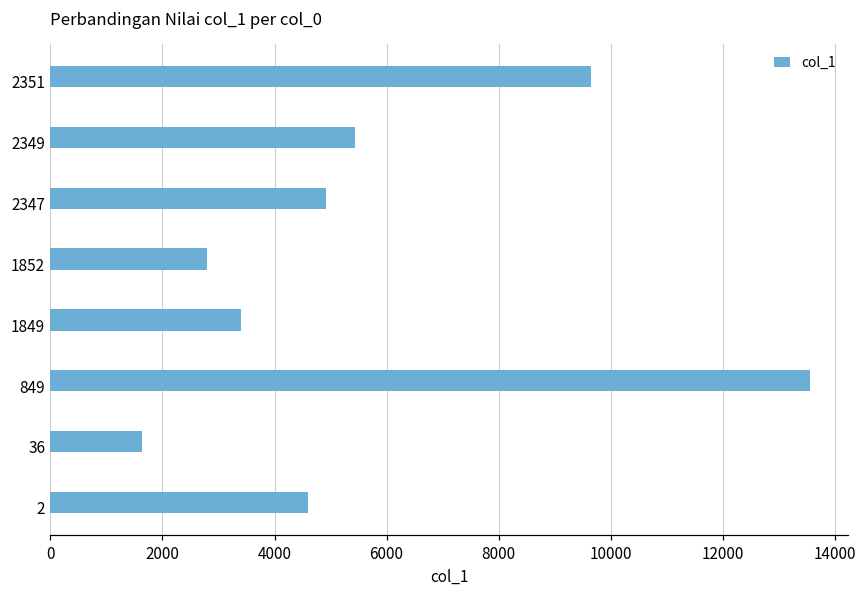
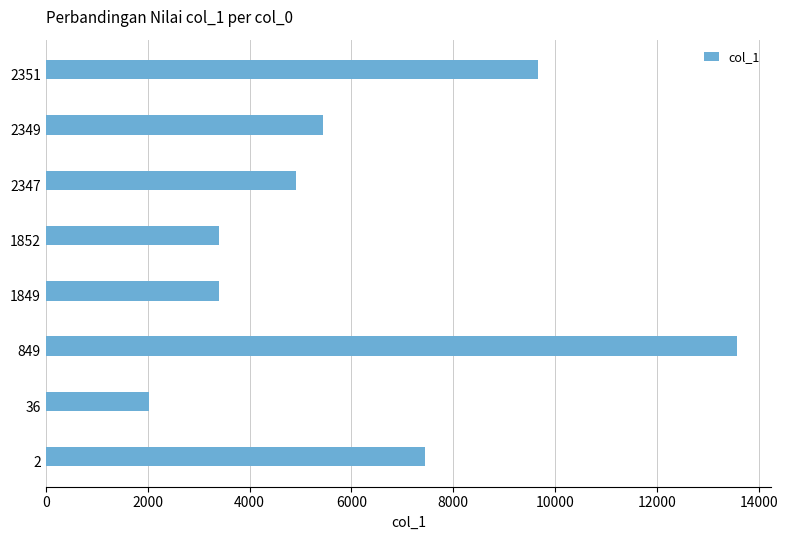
1852: 2800 -> 3400
36: 1600 -> 2000
2: 4600 -> 7500
